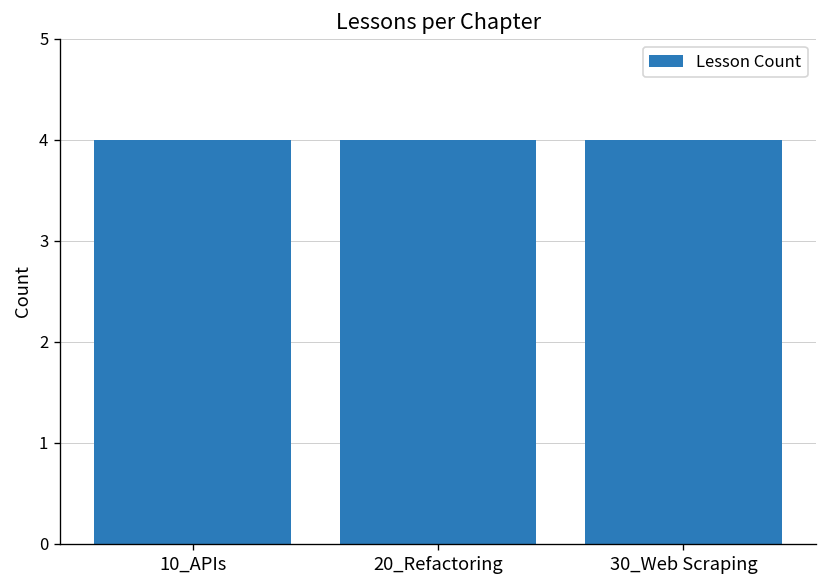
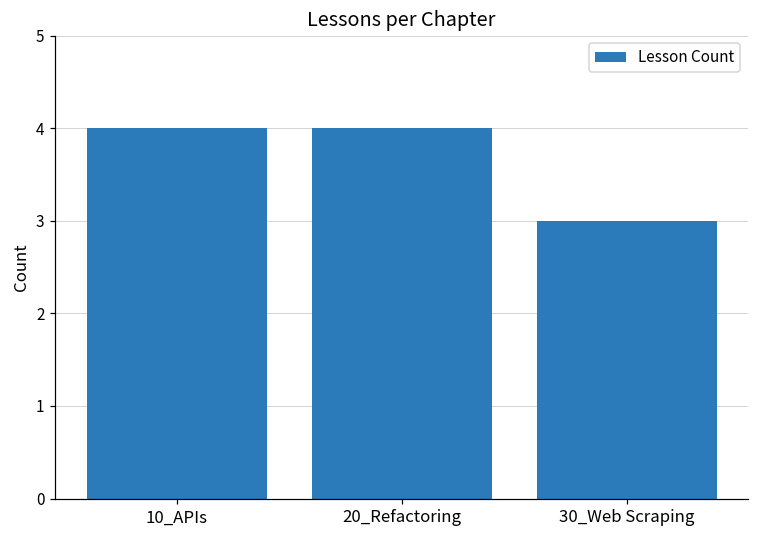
30_Web Scraping: 4 -> 3
